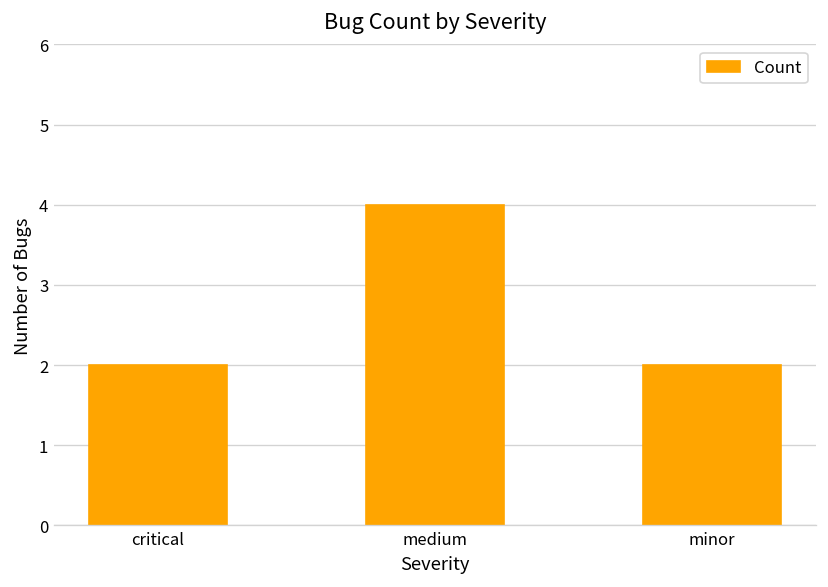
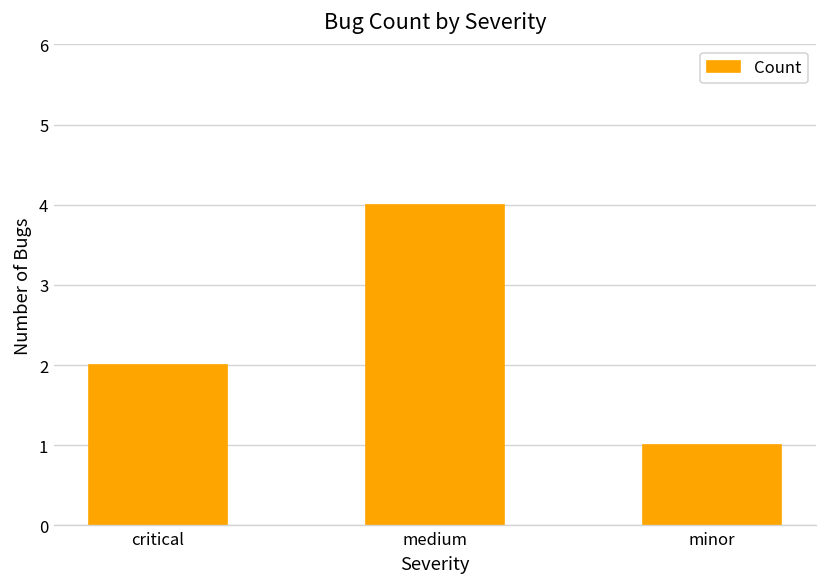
minor: 2 -> 1
